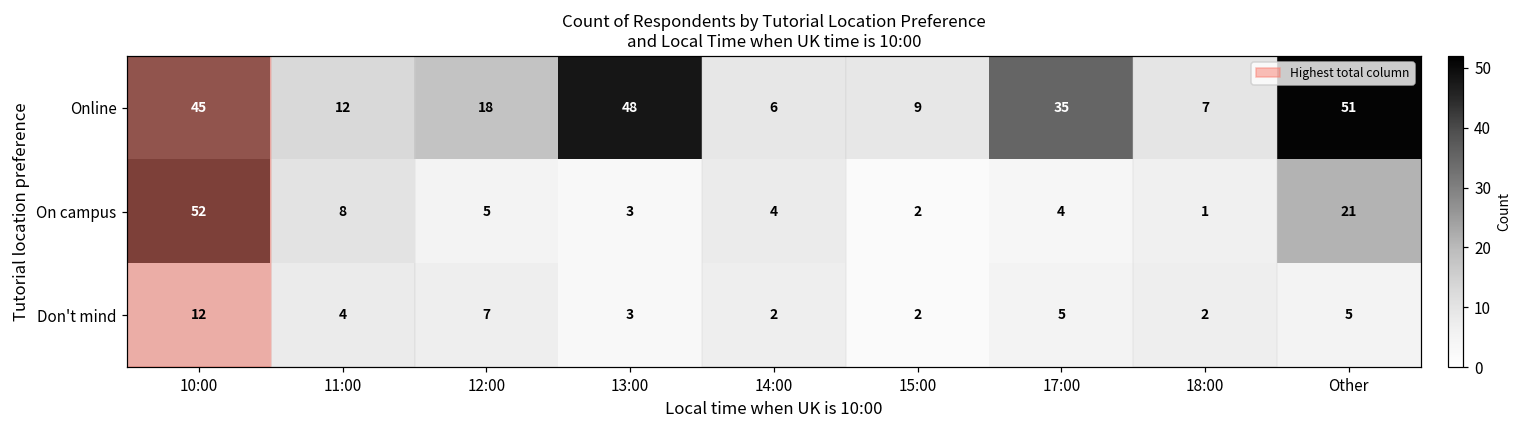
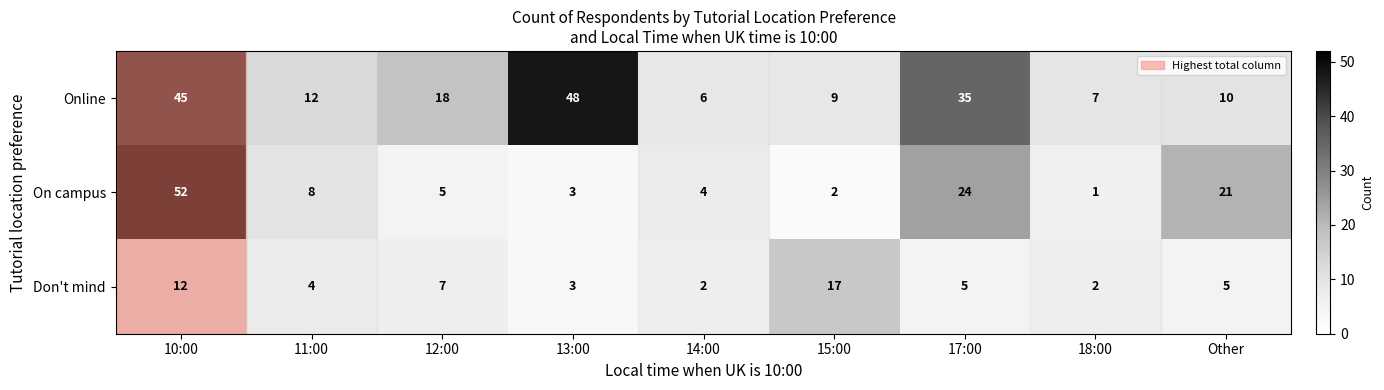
Online, Other: 51 -> 10
On campus, 17:00: 4 -> 24
Don't mind, 15:00: 2 -> 17
